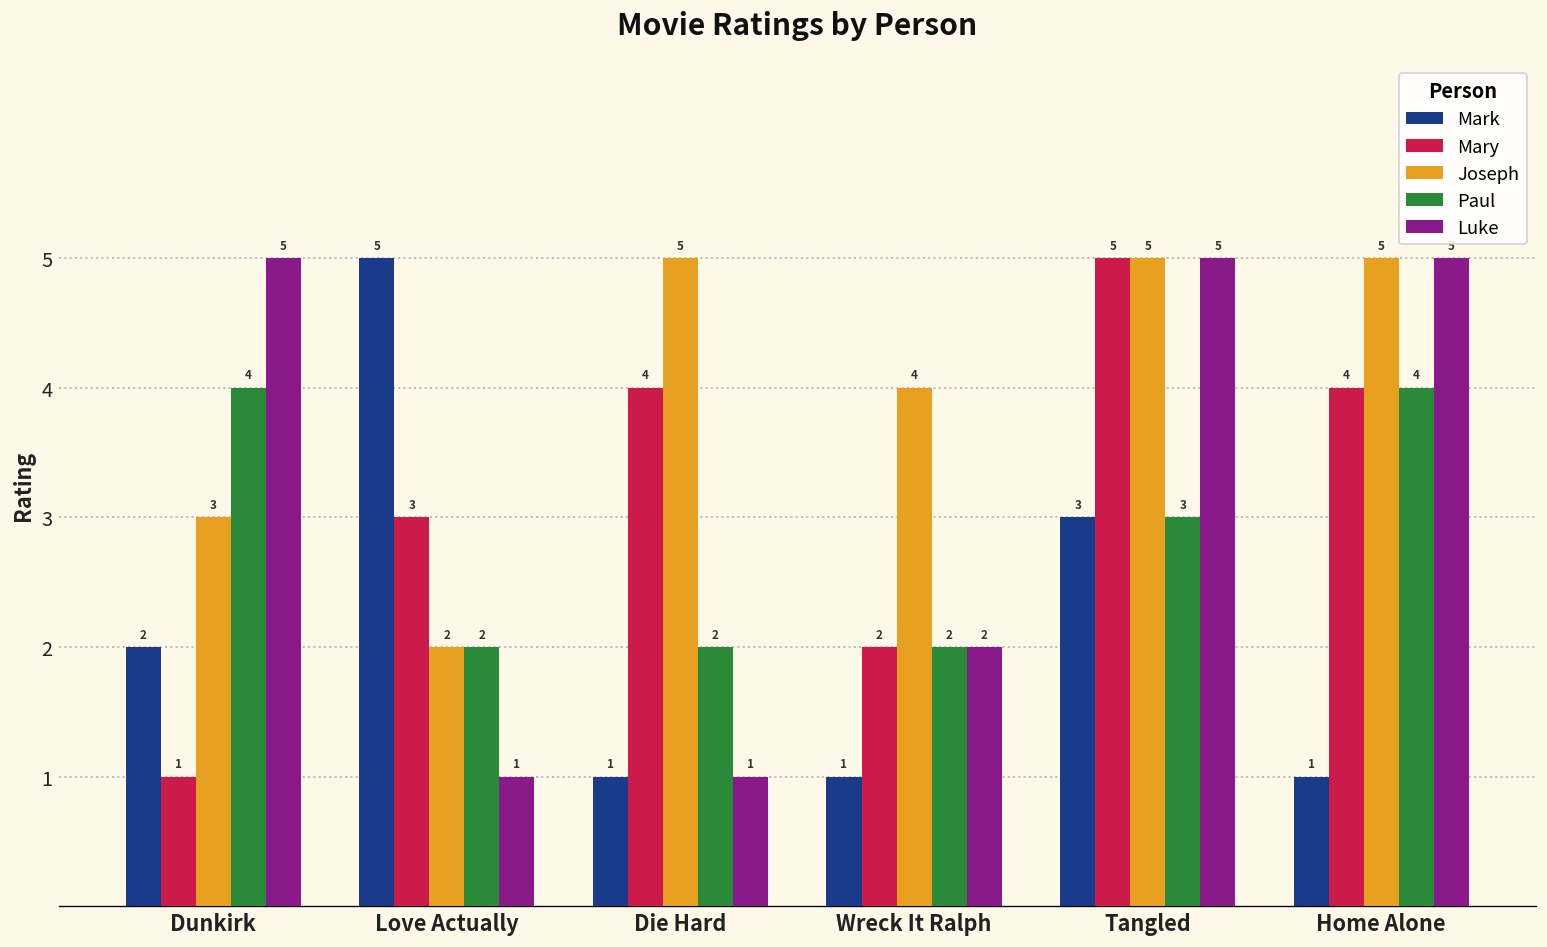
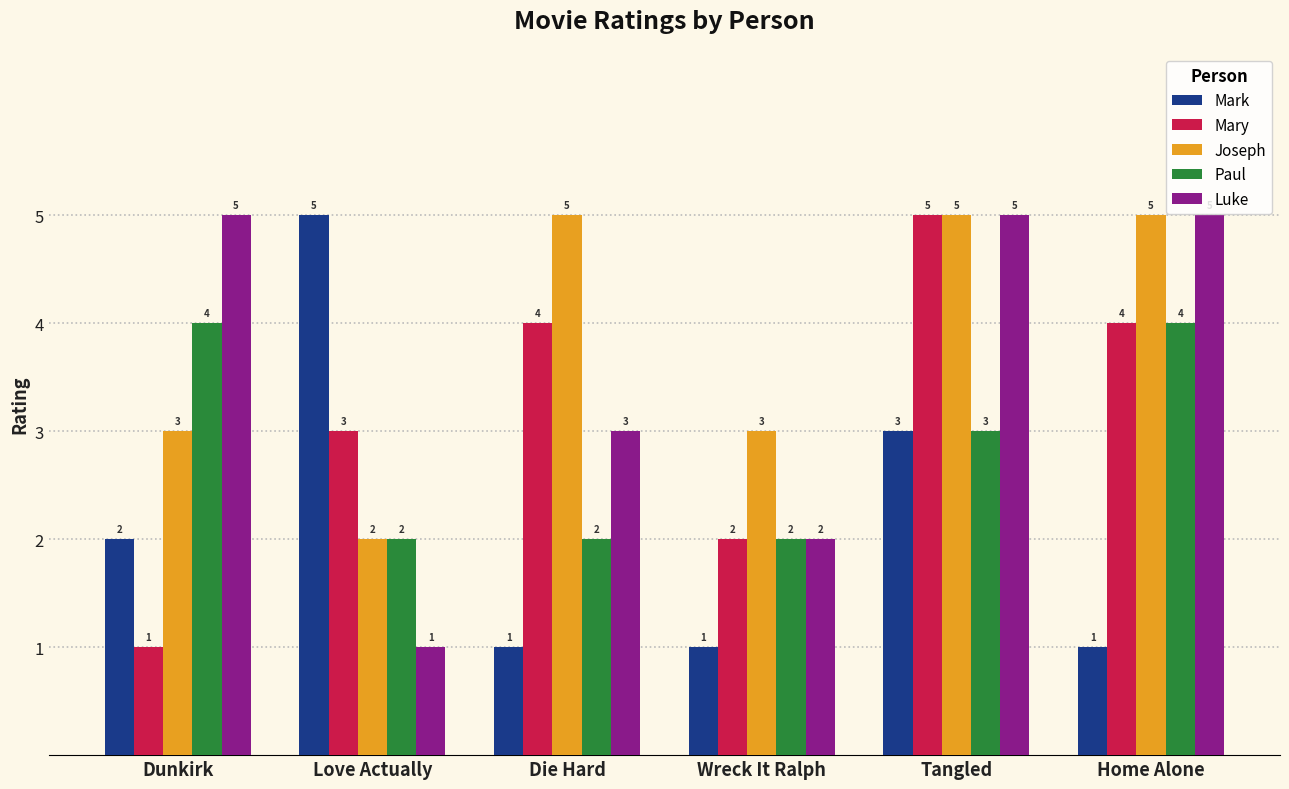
Luke, Die Hard: 1 -> 3
Joseph, Wreck It Ralph: 4 -> 3
